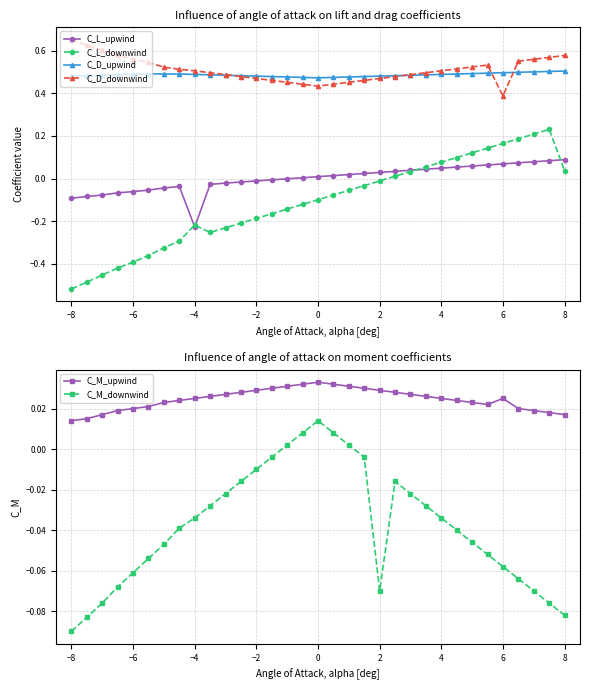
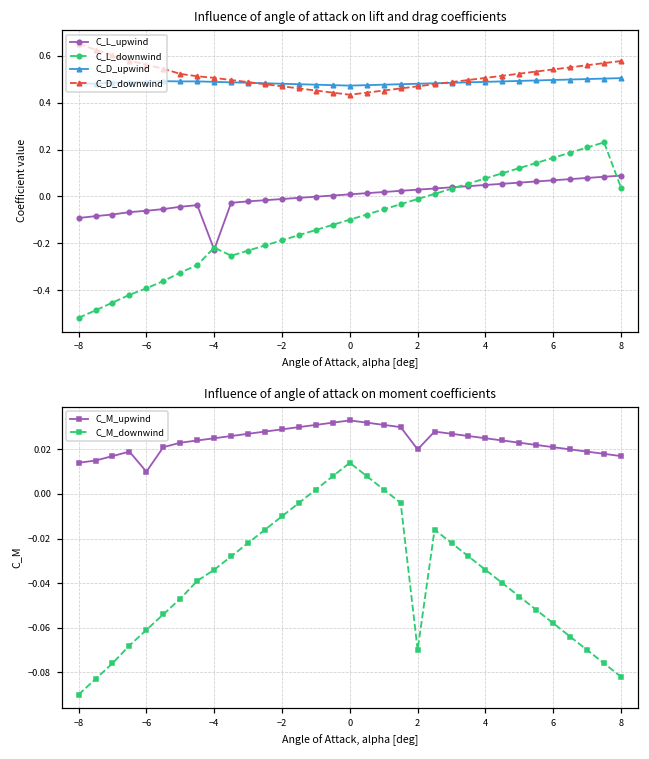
Influence of angle of attack on lift and drag coefficients, C_D_downwind, 6: 0.39 -> 0.54
Influence of angle of attack on moment coefficients, C_M_upwind, −6: 0.02 -> 0.01
Influence of angle of attack on moment coefficients, C_M_upwind, 2: 0.029 -> 0.020
Influence of angle of attack on moment coefficients, C_M_upwind, 6: 0.025 -> 0.021
